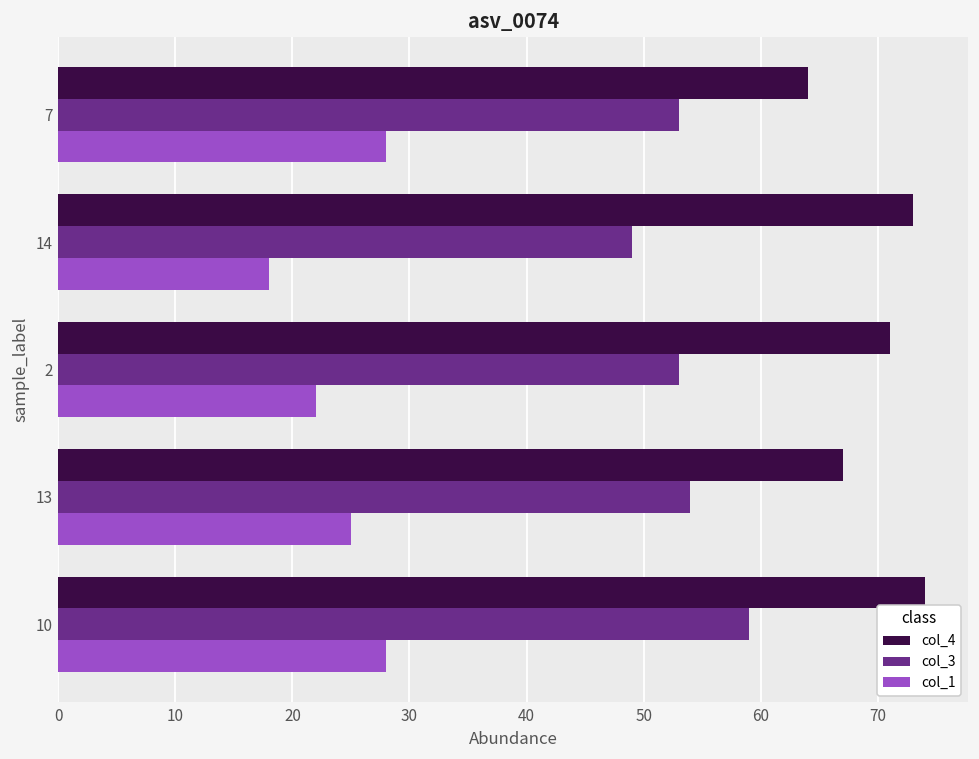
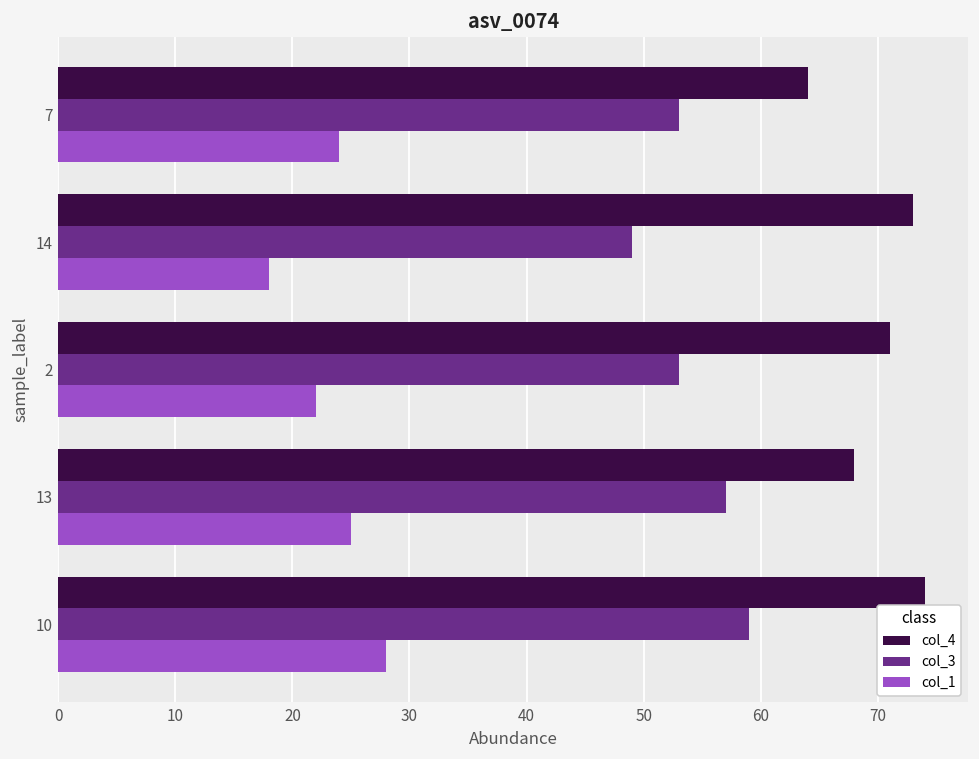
col_1, 7: 28 -> 24
col_4, 13: 67 -> 68
col_3, 13: 54 -> 57
